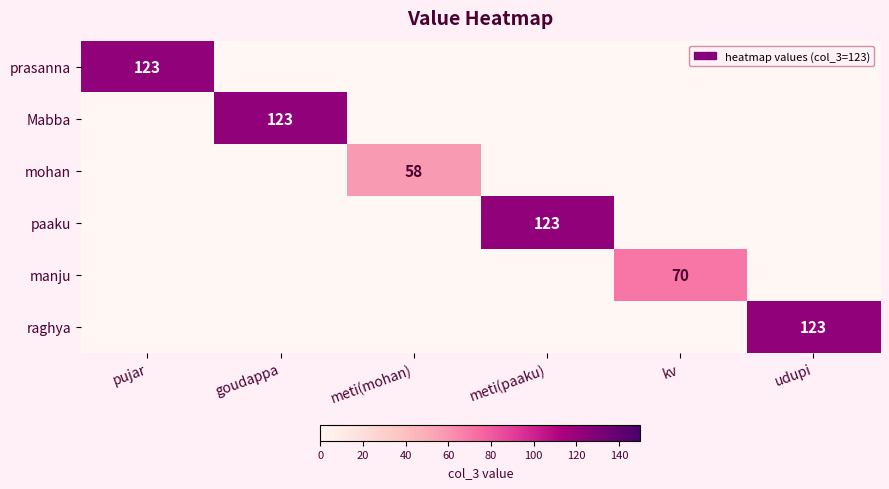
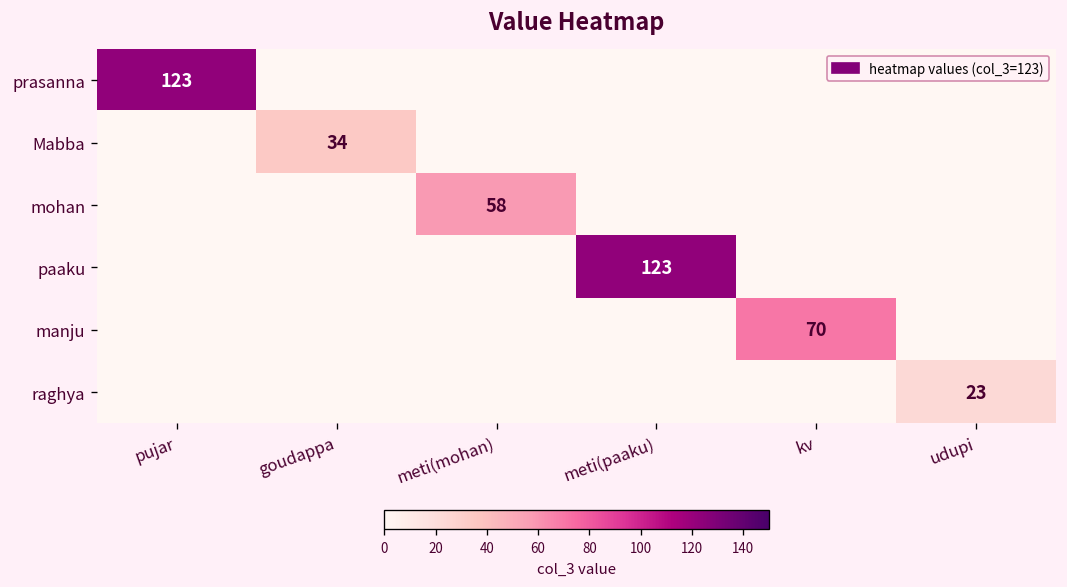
Mabba, goudappa: 123 -> 34
raghya, udupi: 123 -> 23
